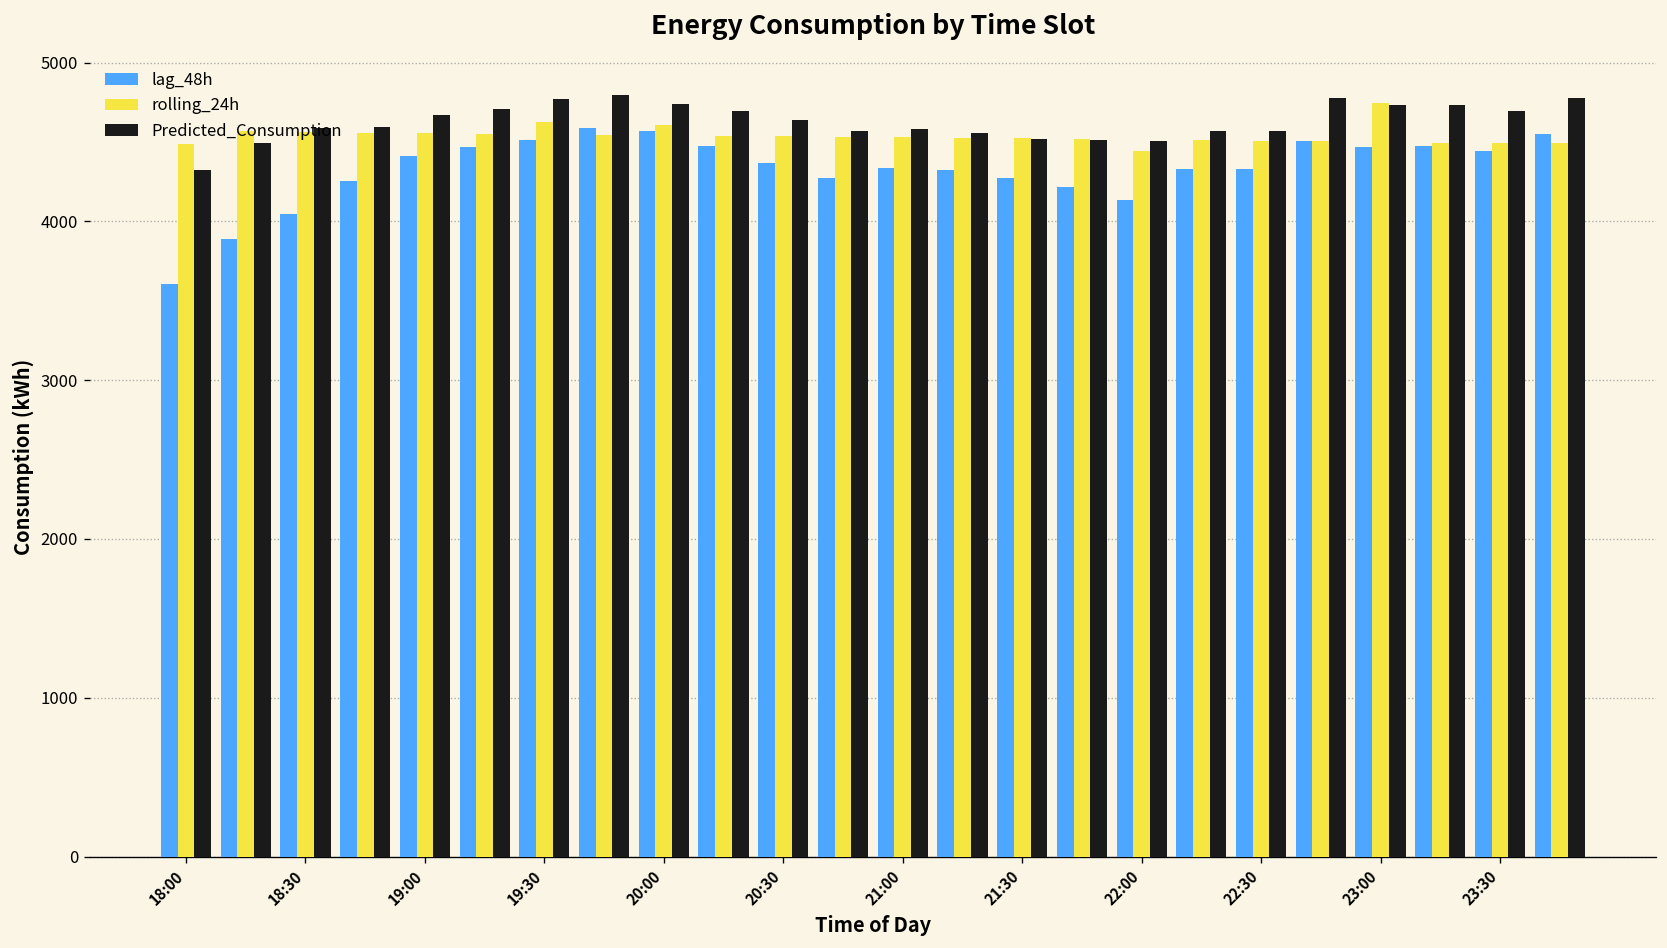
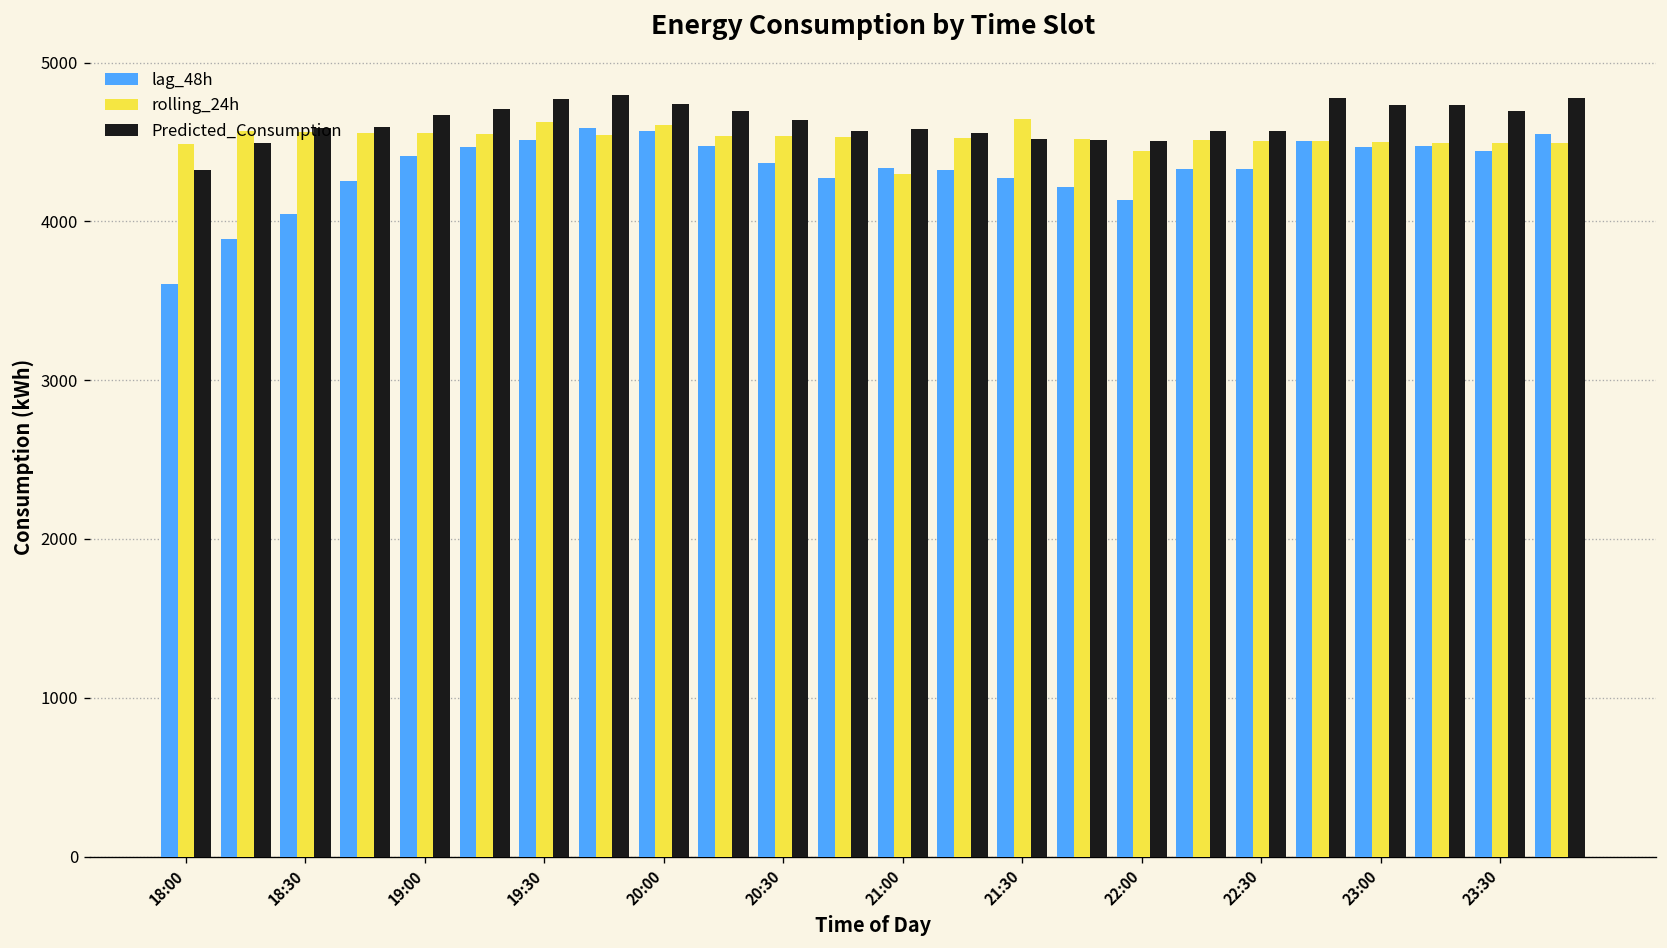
rolling_24h, 21:00: 4530 -> 4300
rolling_24h, 21:30: 4520 -> 4640
rolling_24h, 23:00: 4740 -> 4500
